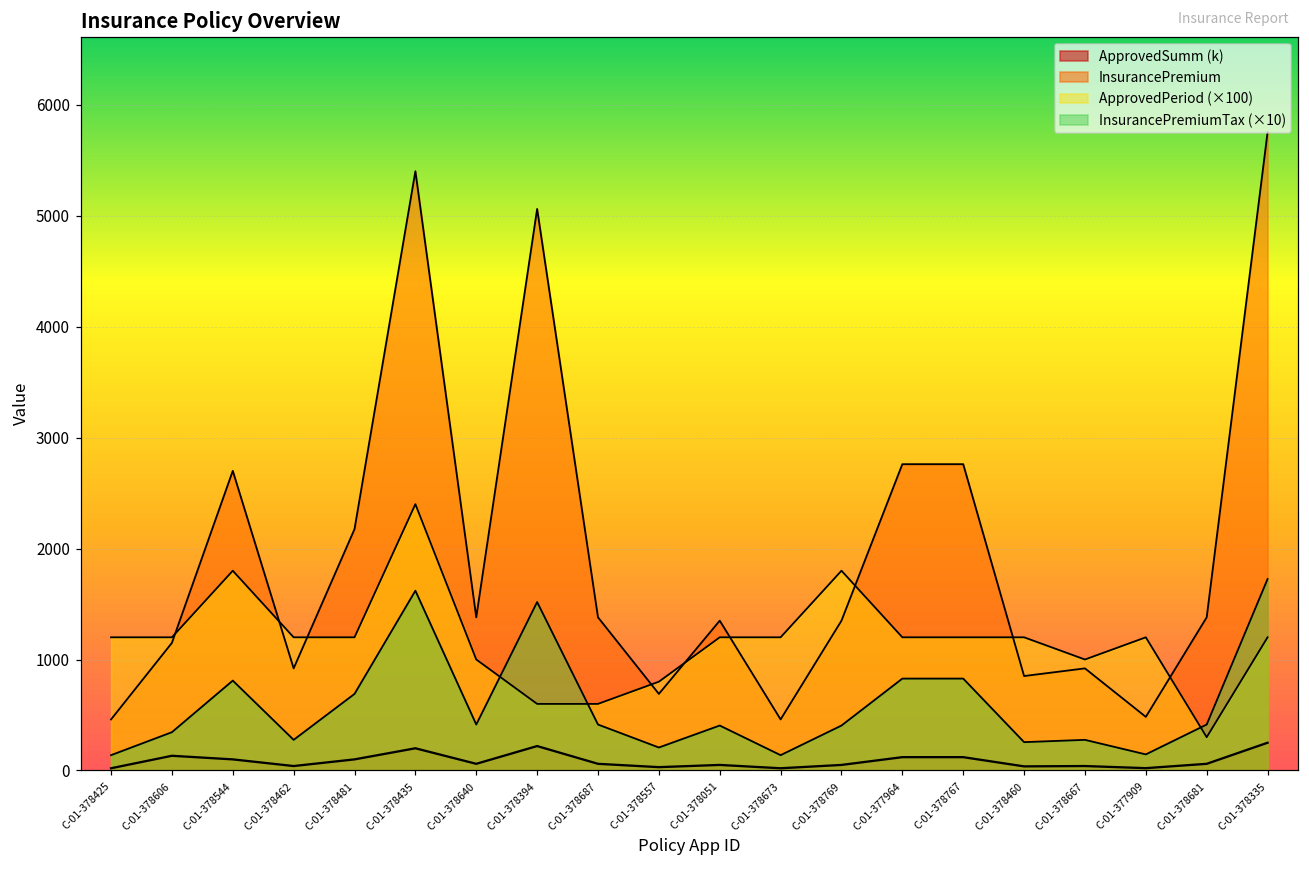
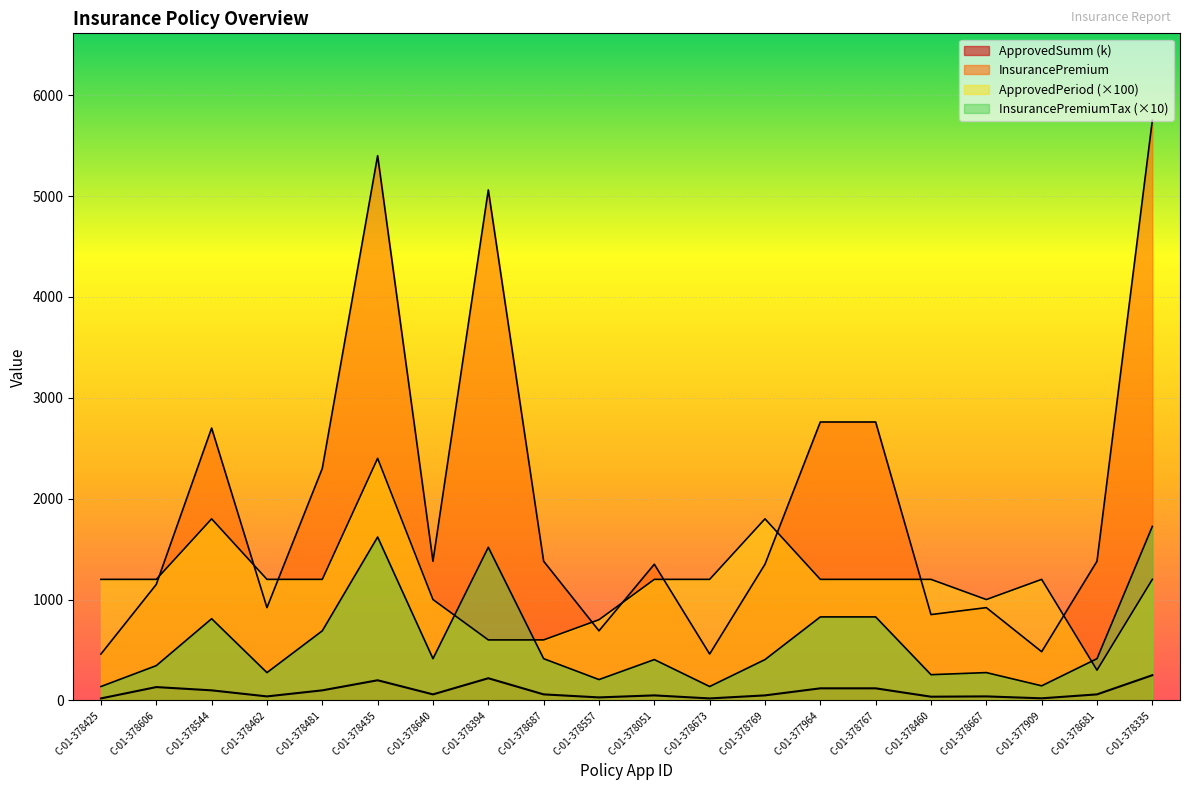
InsurancePremium, C-01-378481: 2180 -> 2300
